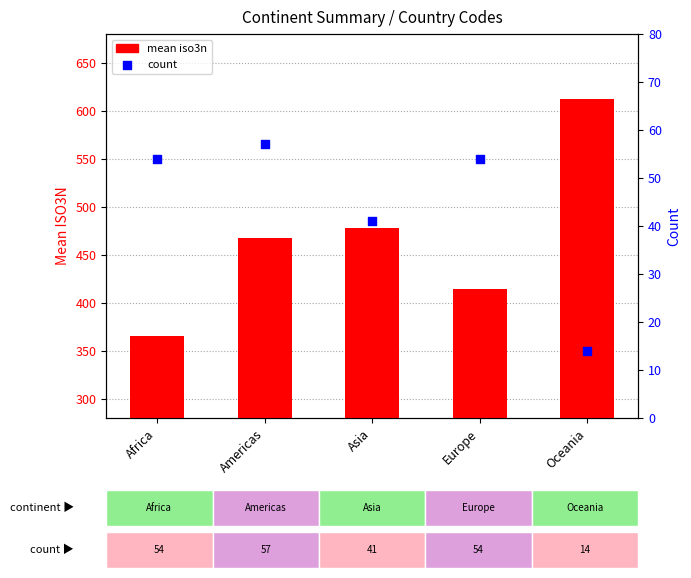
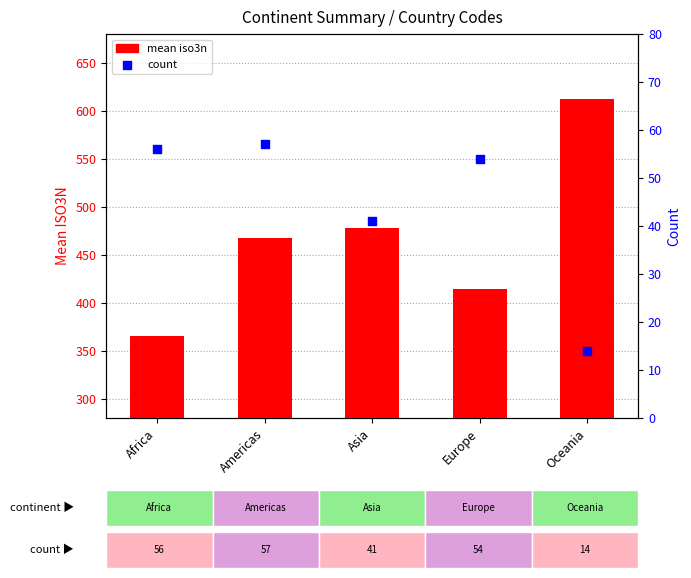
count, Africa: 54 -> 56
